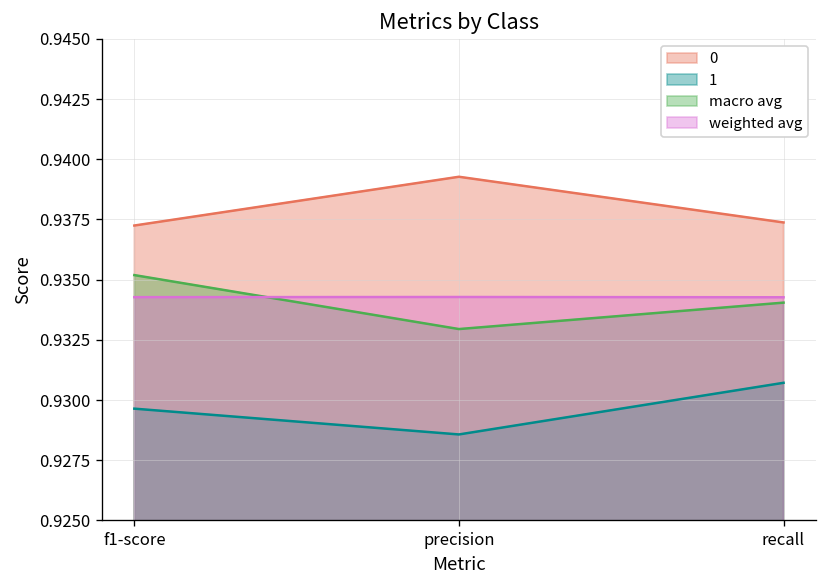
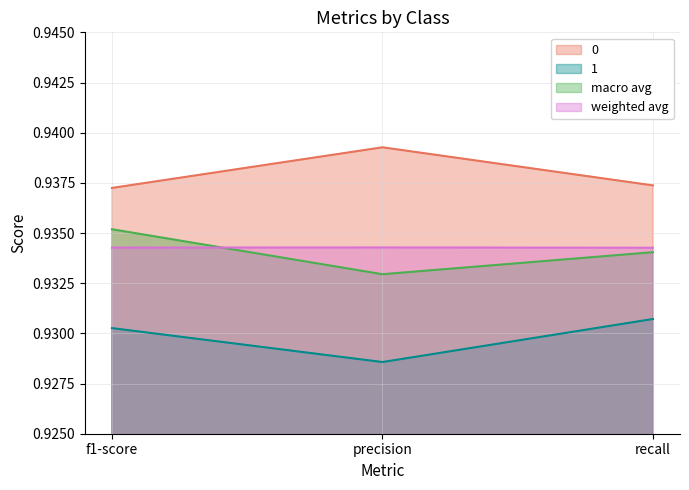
1, f1-score: 0.9296 -> 0.9303
